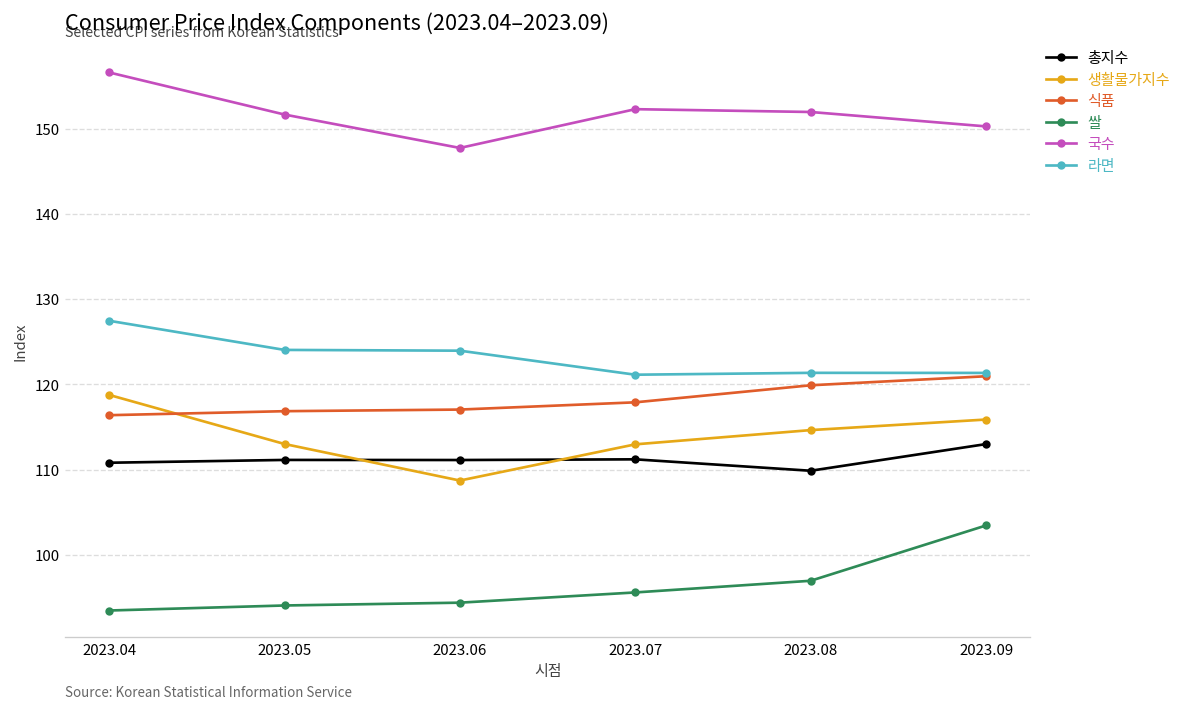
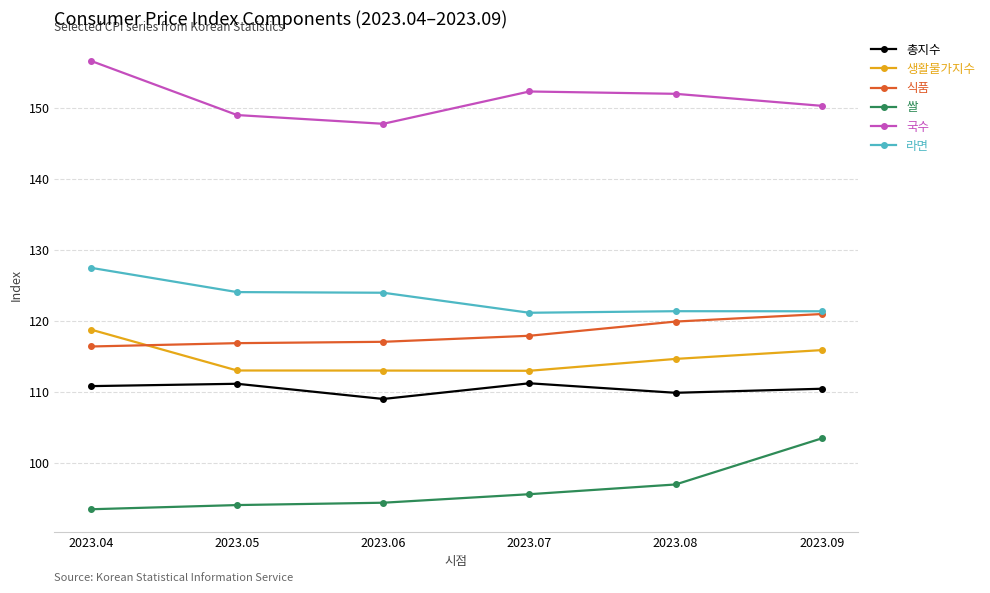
국수, 2023.05: 152 -> 149
총지수, 2023.06: 111 -> 109
생활물가지수, 2023.06: 109 -> 113
총지수, 2023.09: 113 -> 110
